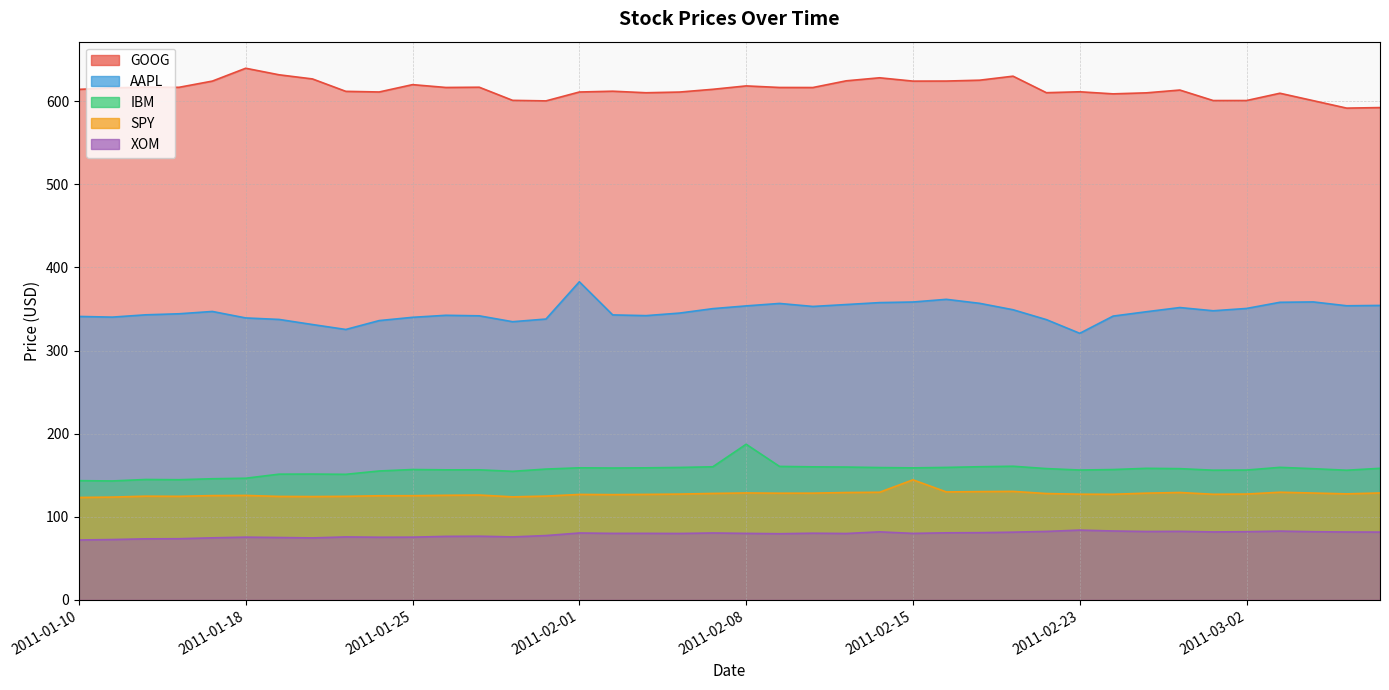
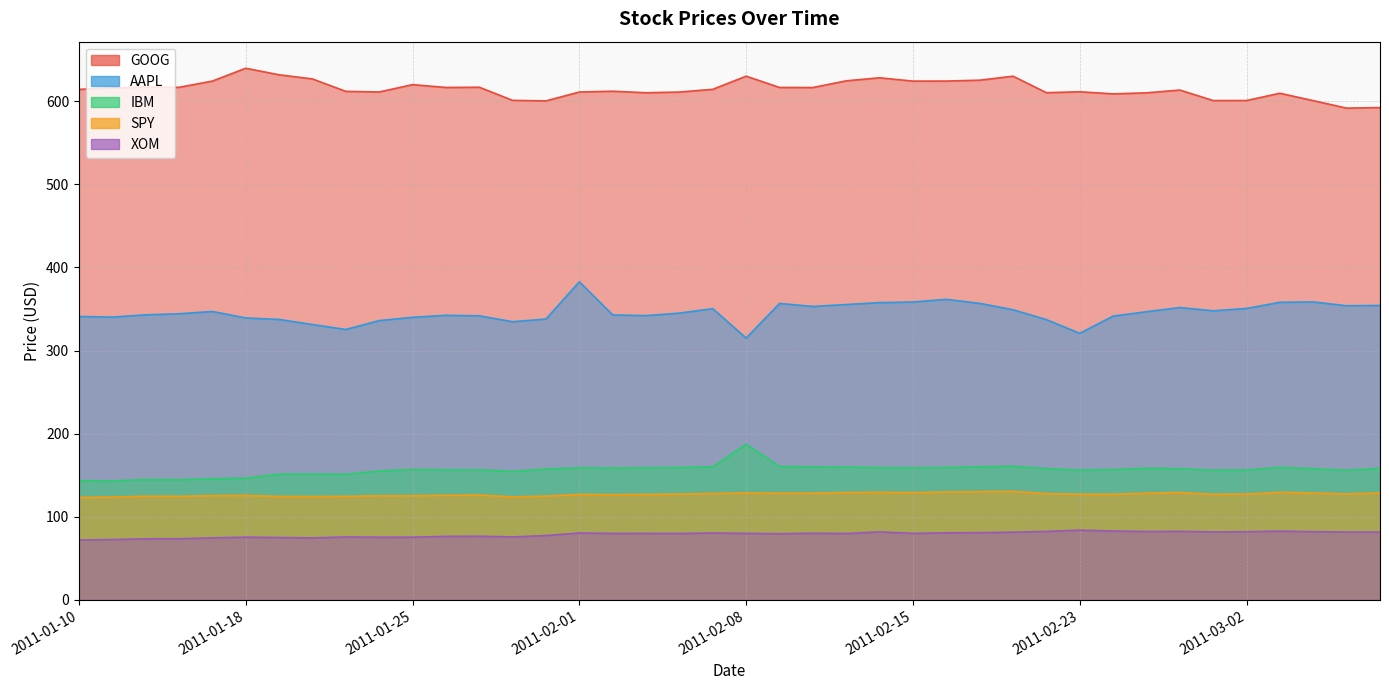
GOOG, 2011-02-08: 620 -> 630
AAPL, 2011-02-08: 350 -> 310
SPY, 2011-02-15: 140 -> 130
